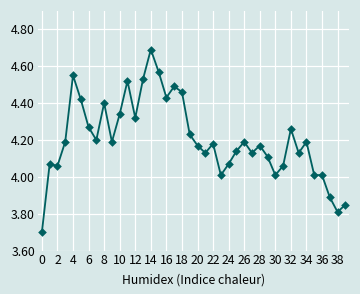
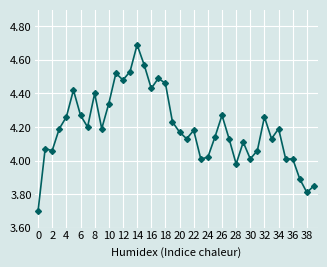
4: 4.55 -> 4.26
12: 4.32 -> 4.48
24: 4.07 -> 4.02
26: 4.19 -> 4.27
28: 4.17 -> 3.98
